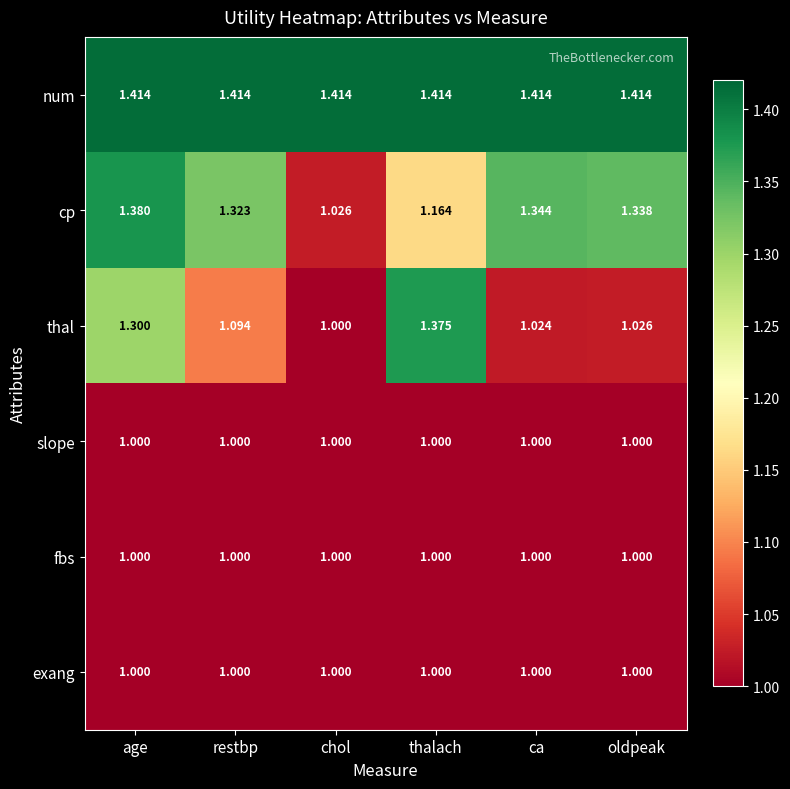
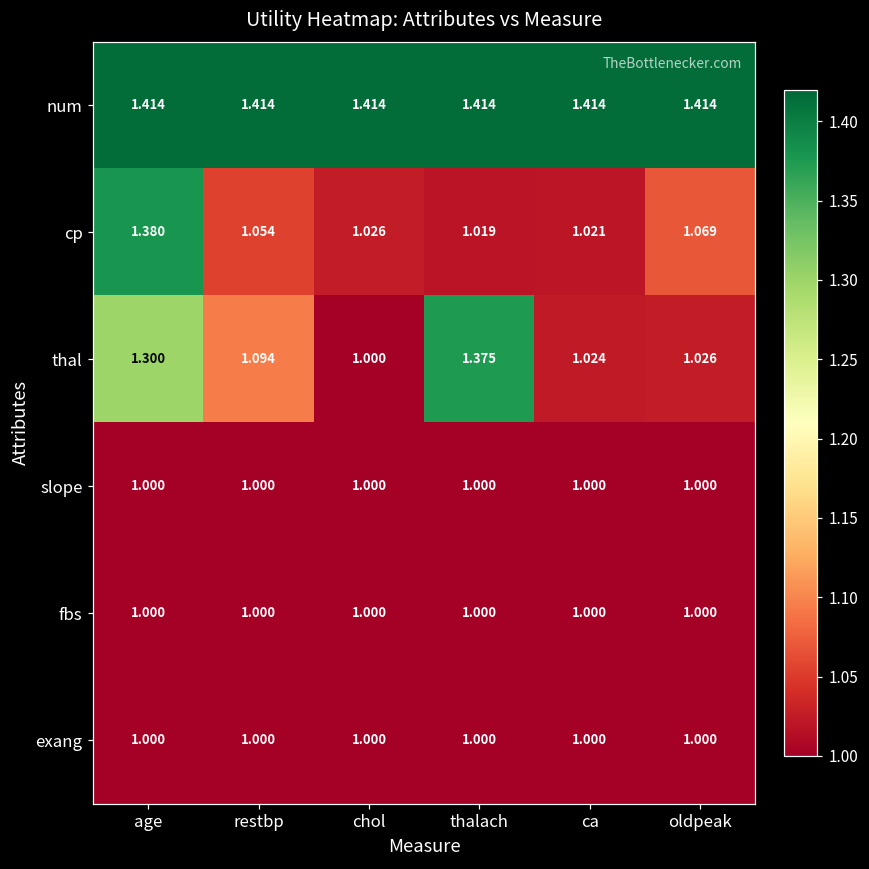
cp, restbp: 1.323 -> 1.054
cp, thalach: 1.164 -> 1.019
cp, ca: 1.344 -> 1.021
cp, oldpeak: 1.338 -> 1.069
